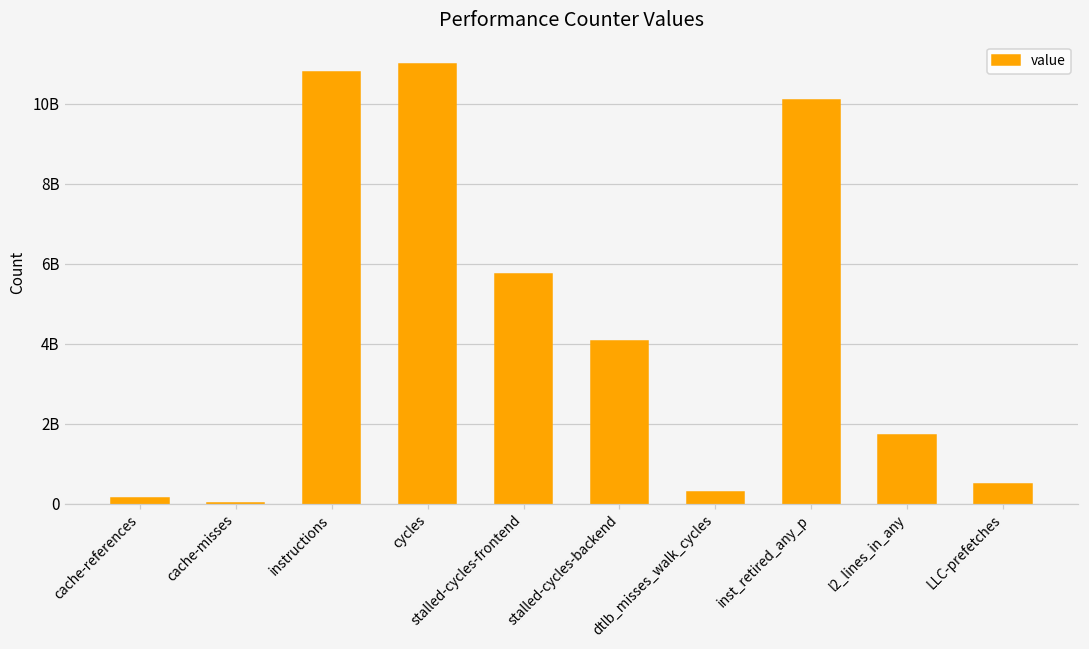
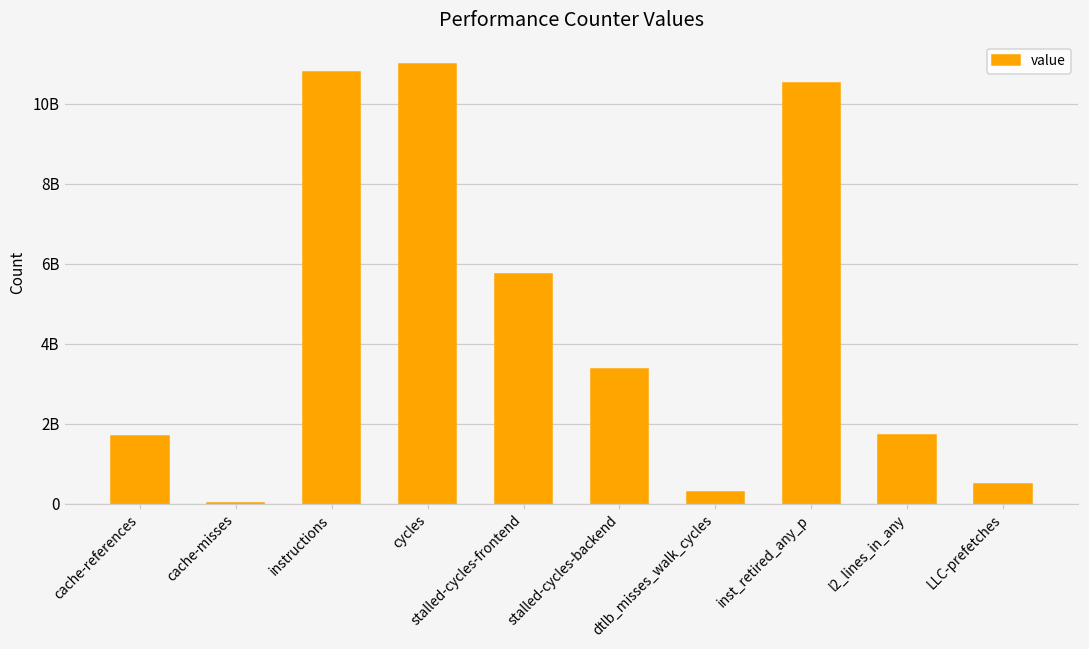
cache-references: 100000000 -> 1700000000
stalled-cycles-backend: 4100000000 -> 3400000000
inst_retired_any_p: 10100000000 -> 10500000000
